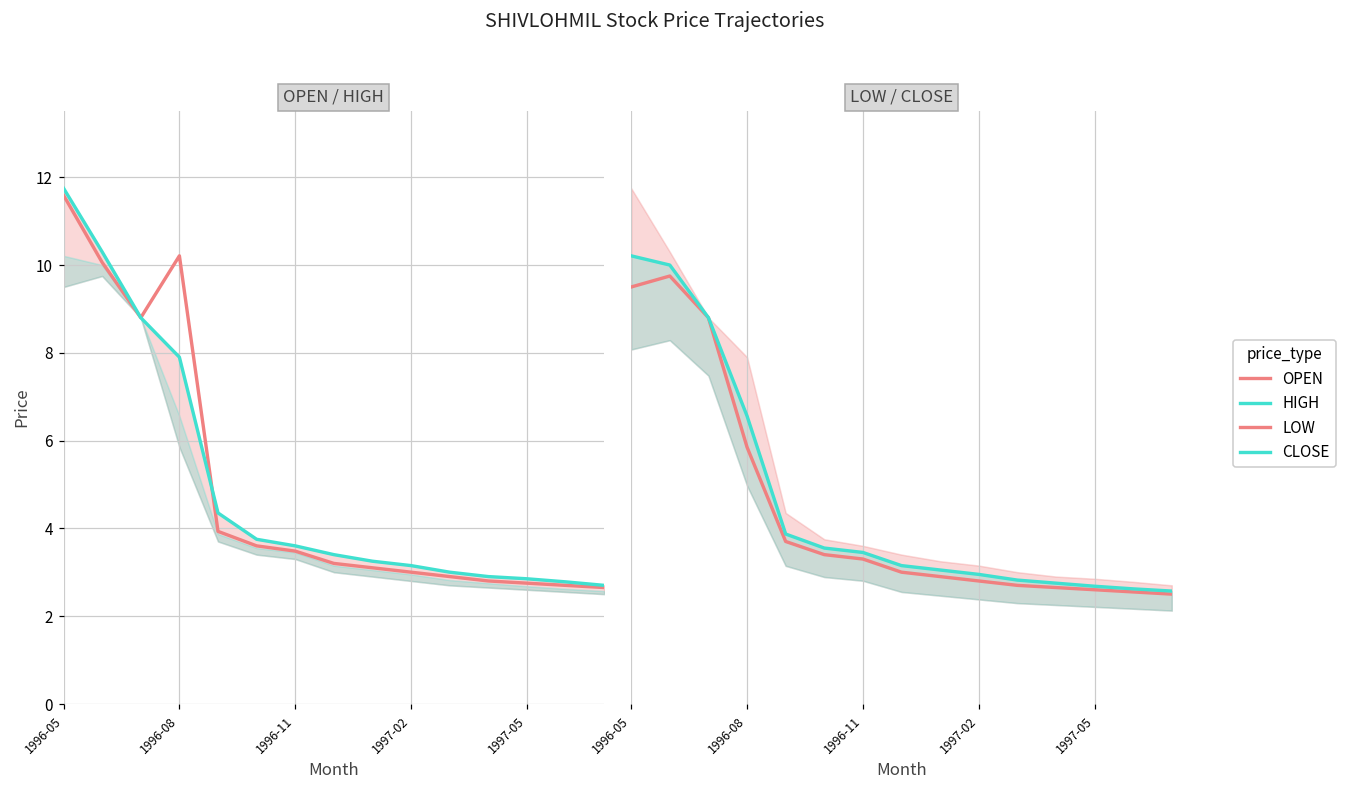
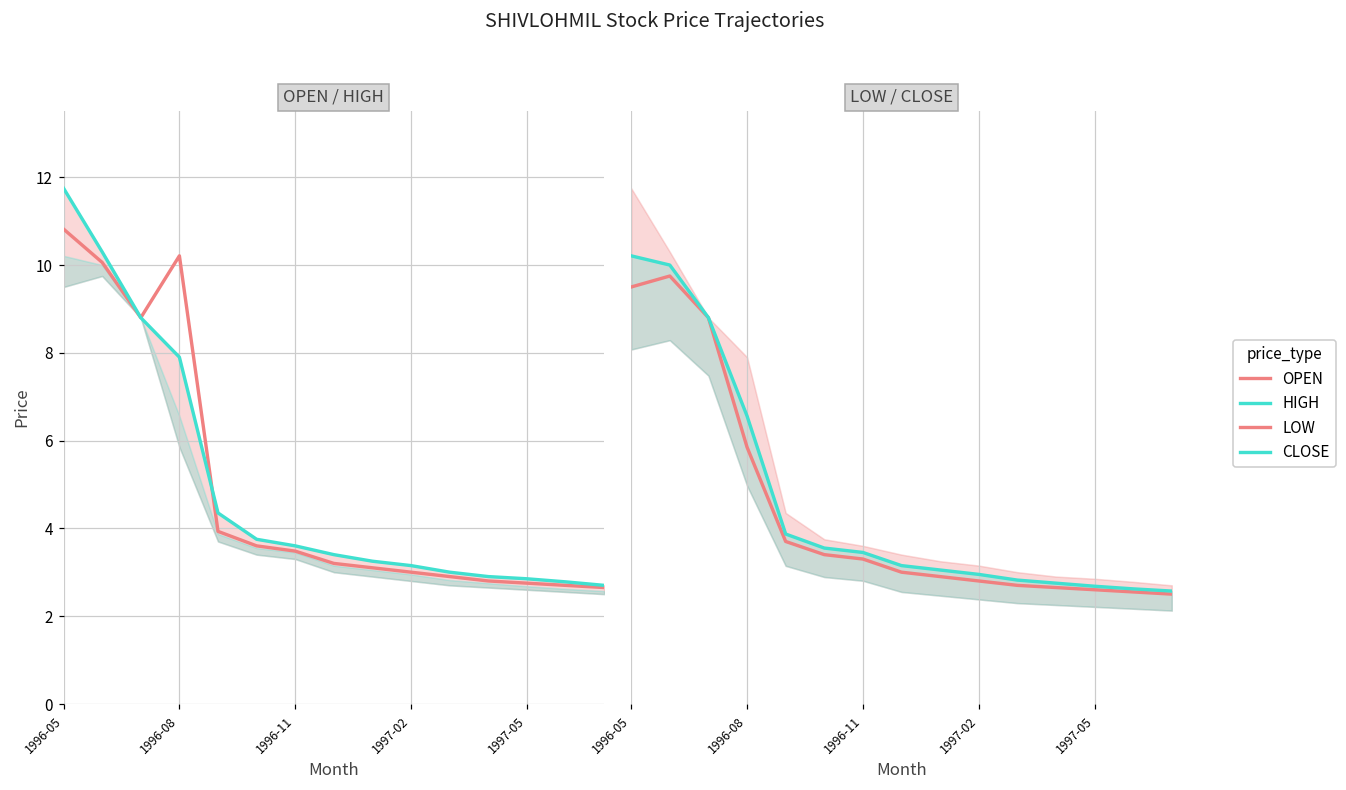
OPEN / HIGH, OPEN, 1996-05: 11.6 -> 10.8
